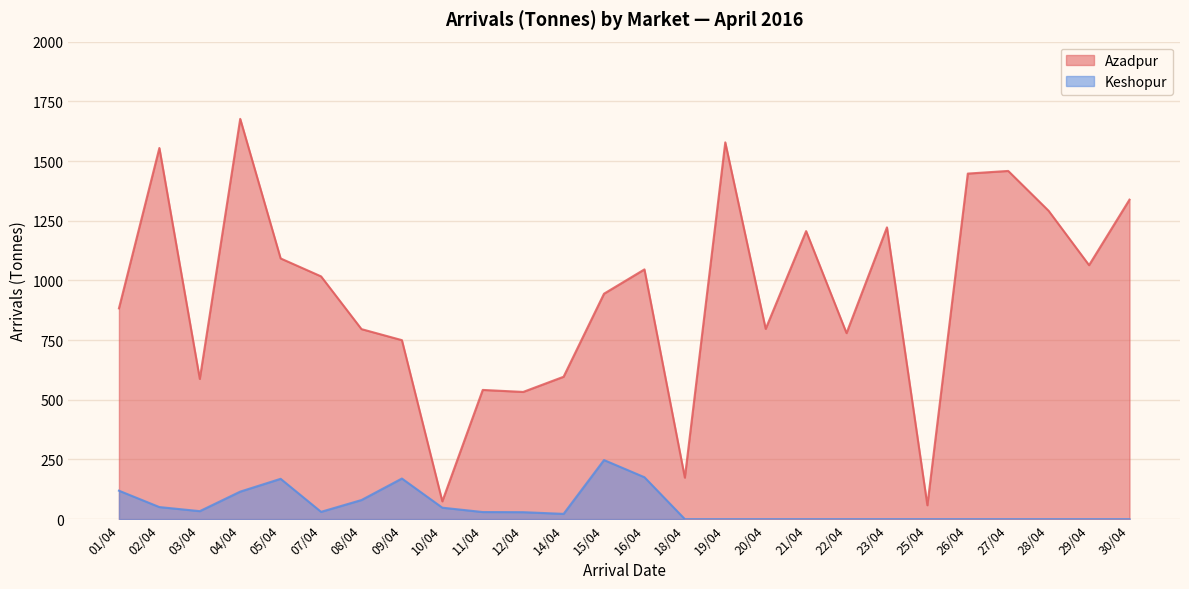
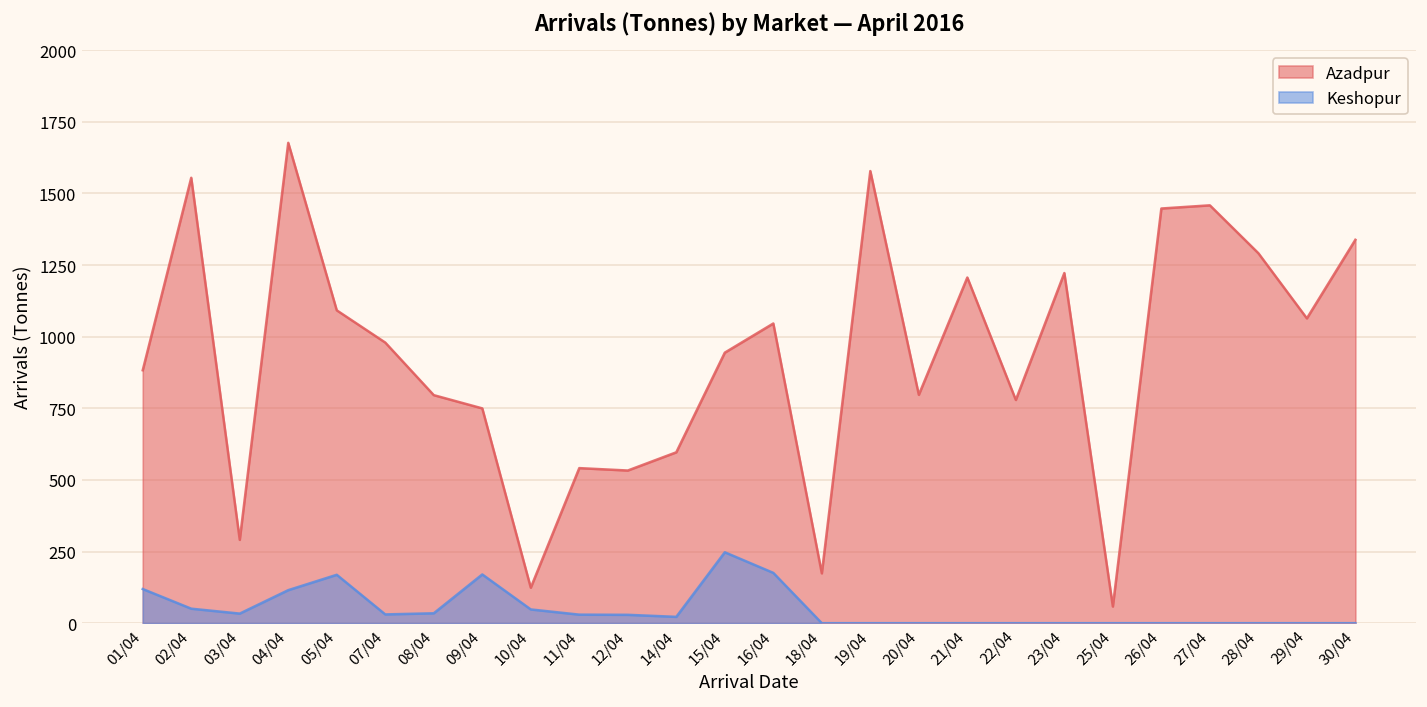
Azadpur, 03/04: 590 -> 290
Azadpur, 07/04: 1020 -> 980
Keshopur, 08/04: 80 -> 30
Azadpur, 10/04: 70 -> 120
